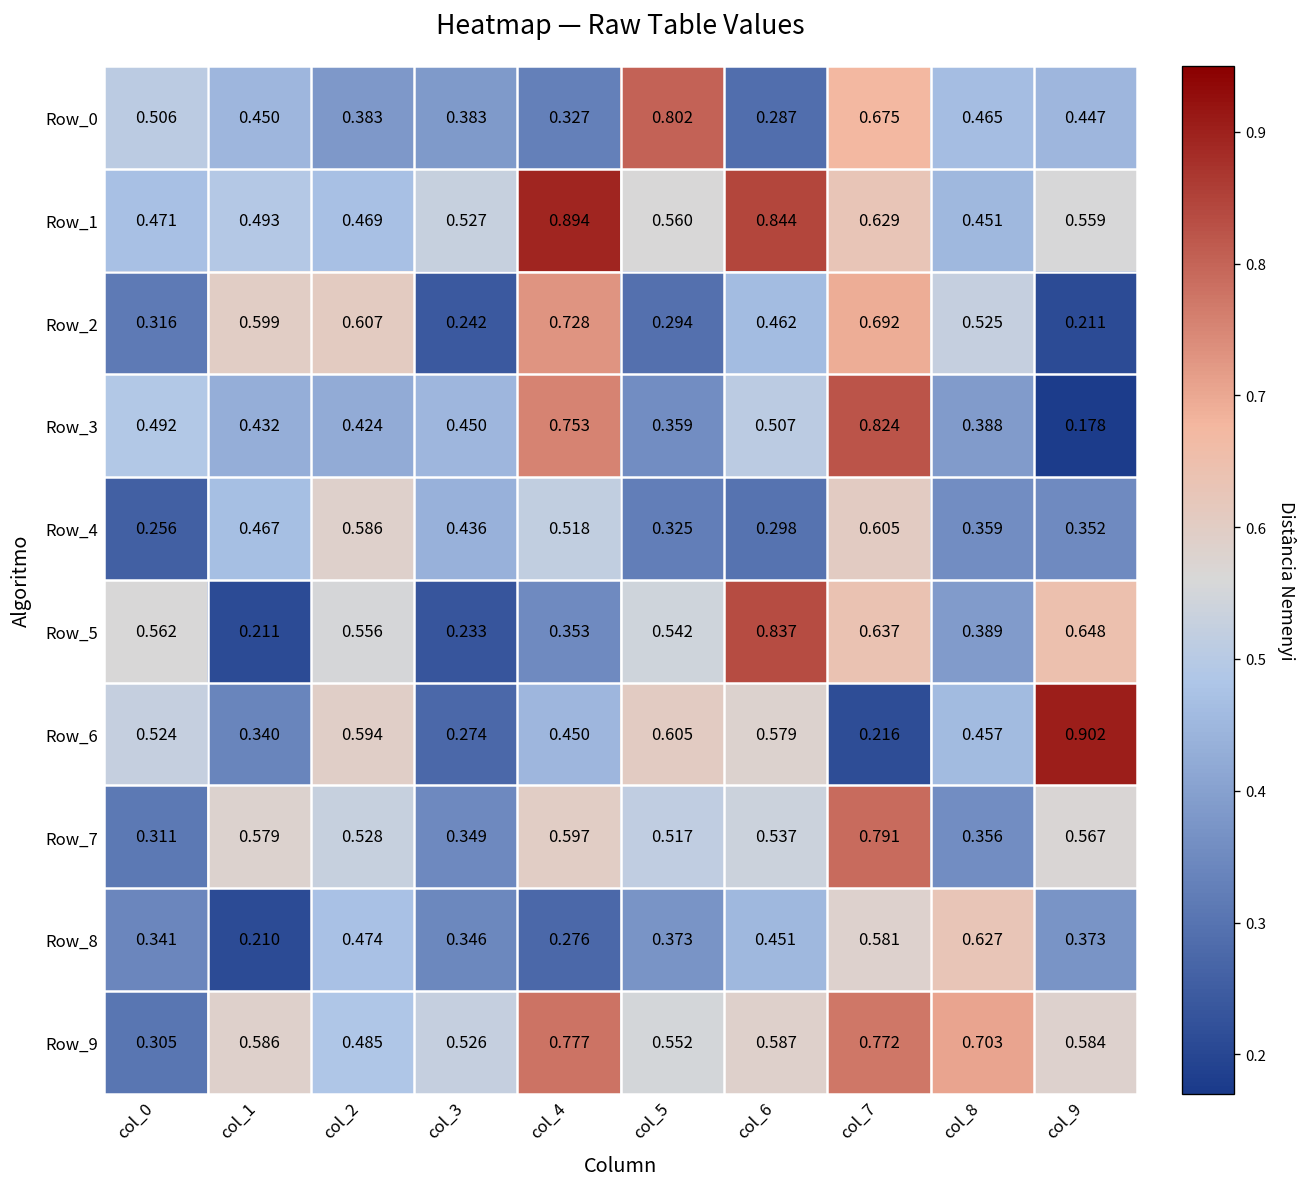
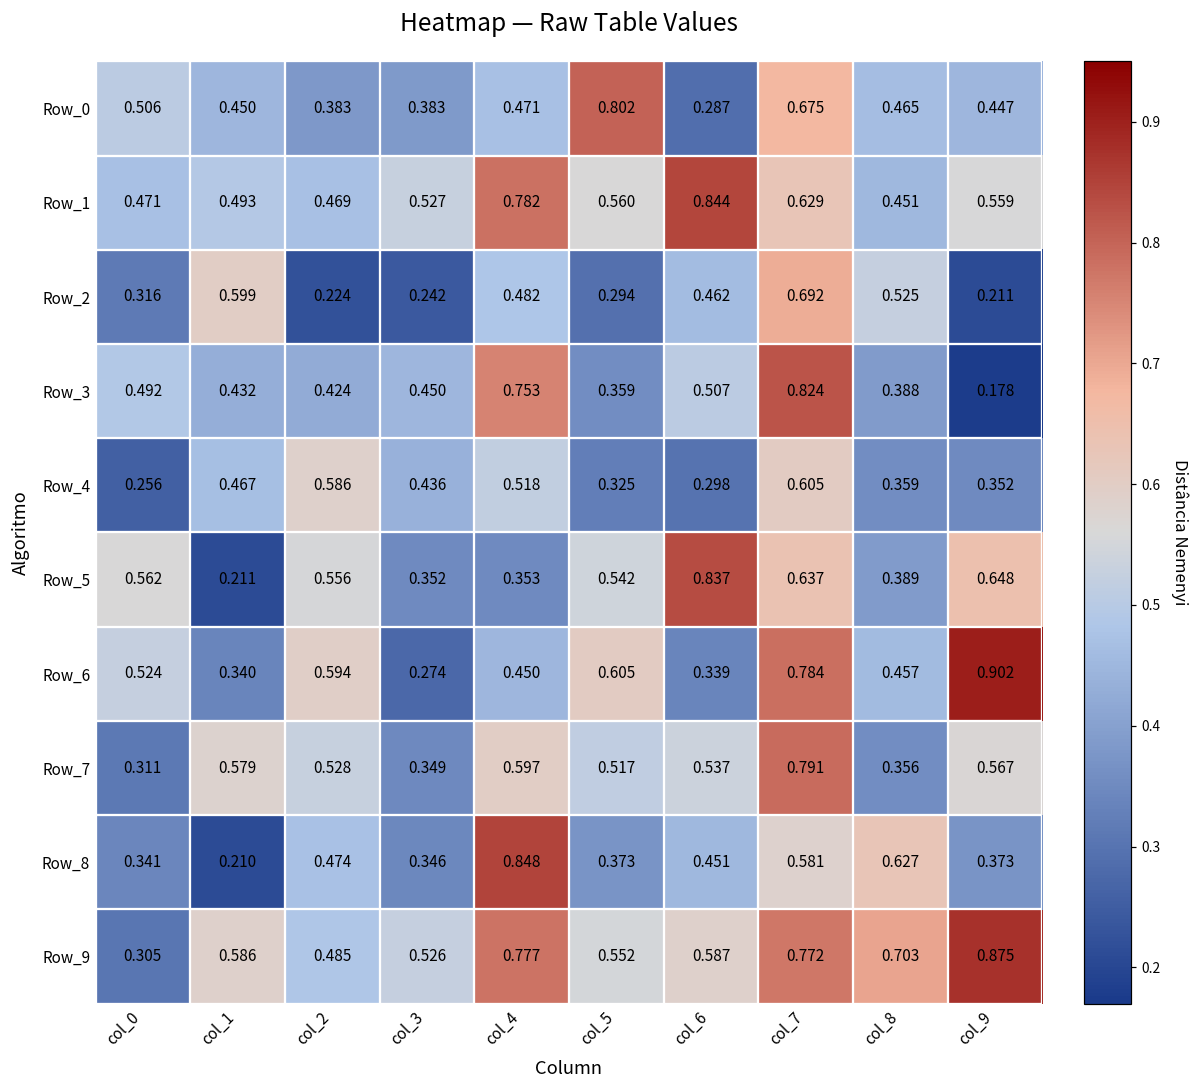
Row_0, col_4: 0.327 -> 0.471
Row_1, col_4: 0.894 -> 0.782
Row_2, col_2: 0.607 -> 0.224
Row_2, col_4: 0.728 -> 0.482
Row_5, col_3: 0.233 -> 0.352
Row_6, col_6: 0.579 -> 0.339
Row_6, col_7: 0.216 -> 0.784
Row_8, col_4: 0.276 -> 0.848
Row_9, col_9: 0.584 -> 0.875
